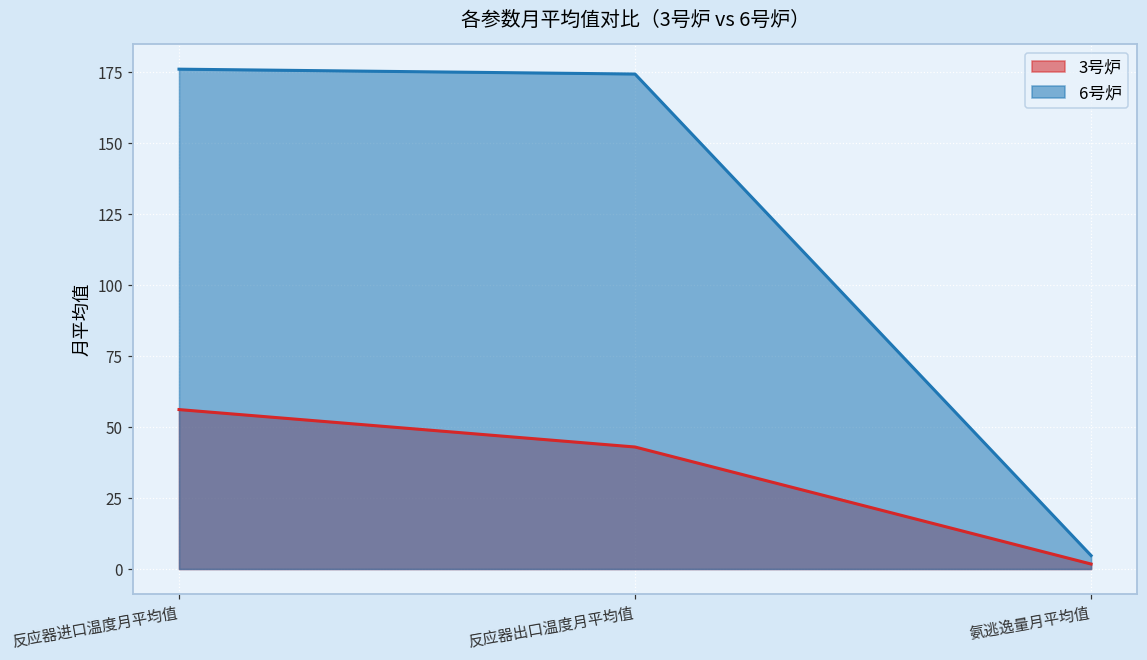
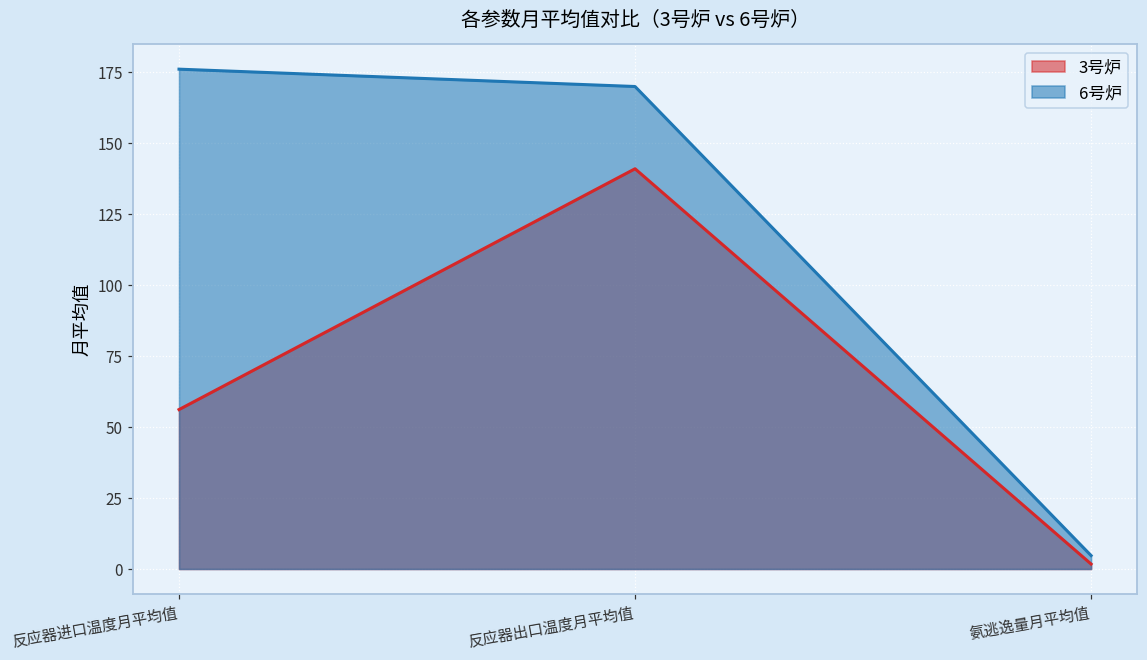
3号炉, 反应器出口温度月平均值: 43 -> 141
6号炉, 反应器出口温度月平均值: 174 -> 170
